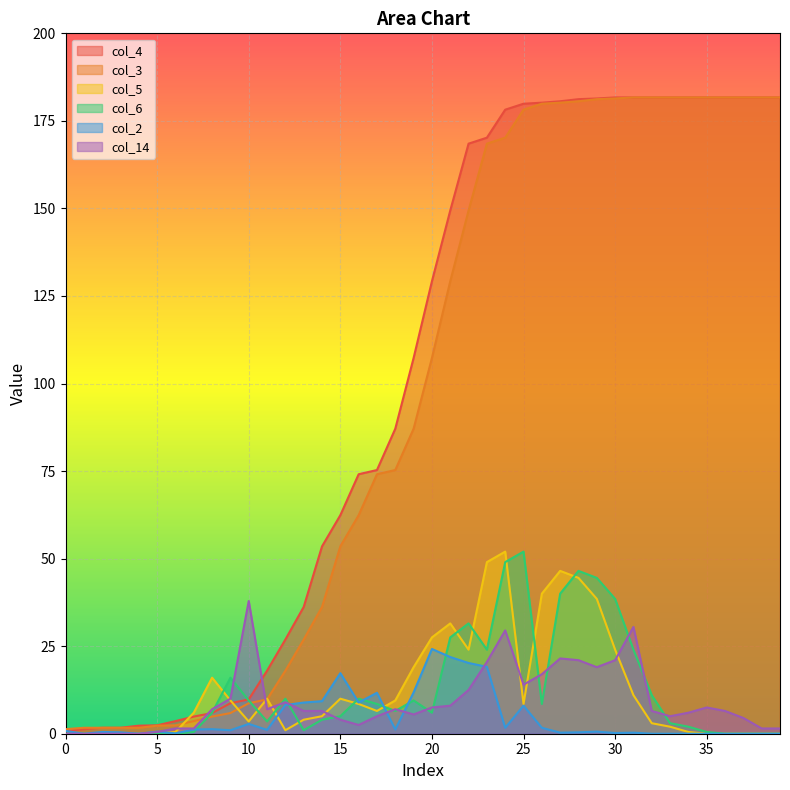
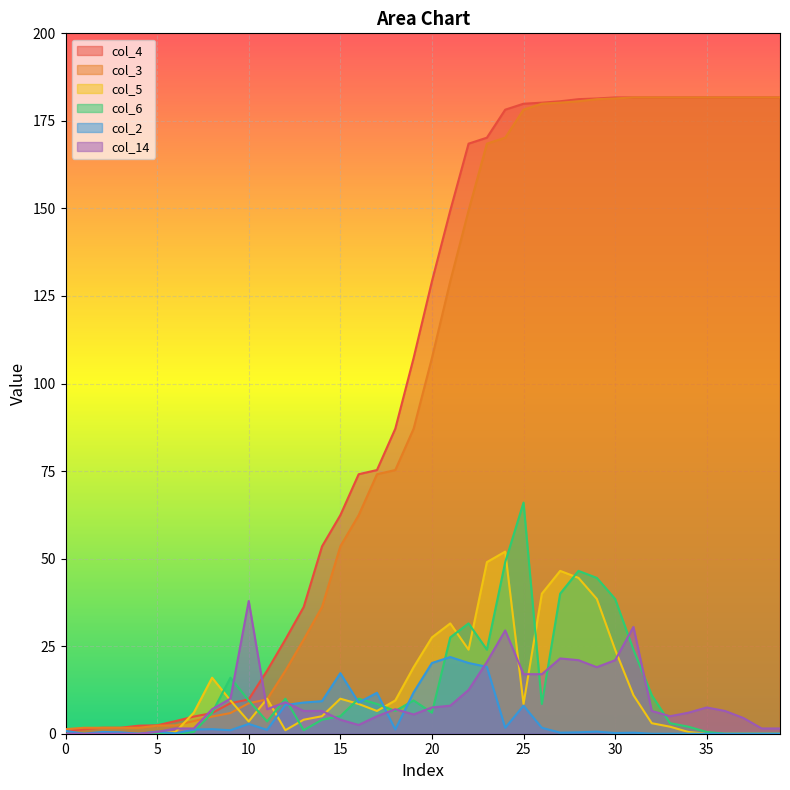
col_2, 20: 24 -> 20
col_6, 25: 52 -> 66
col_14, 25: 14 -> 17
